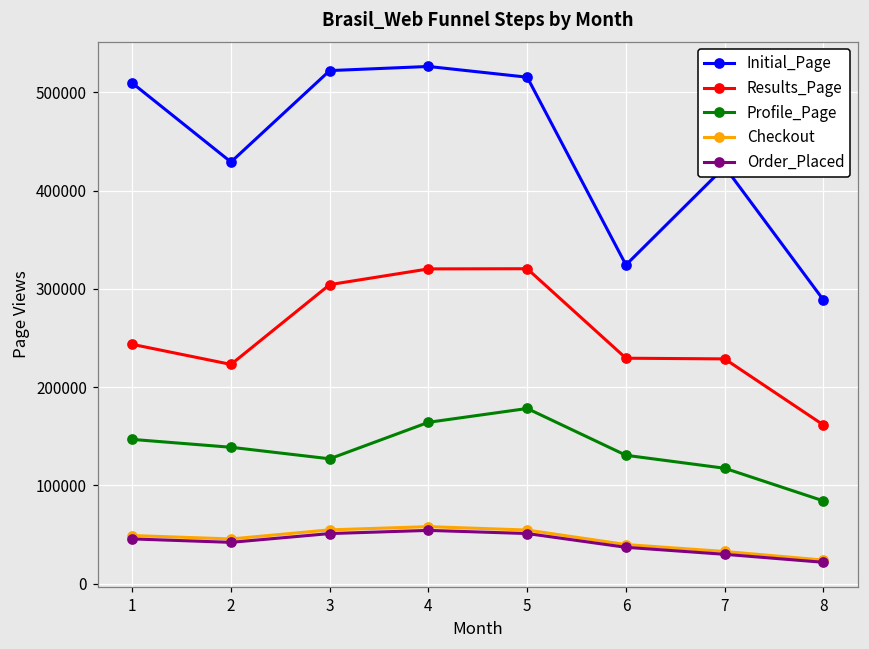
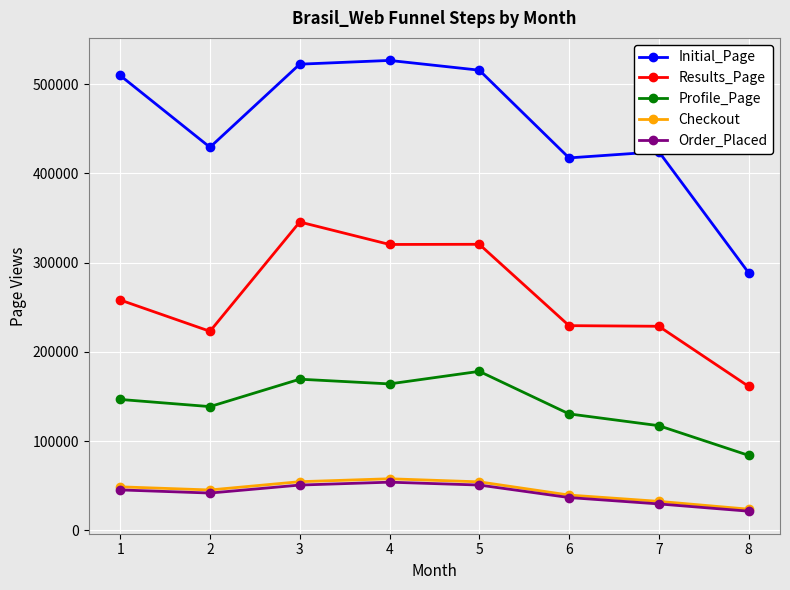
Results_Page, 1: 240000 -> 260000
Results_Page, 3: 300000 -> 350000
Profile_Page, 3: 130000 -> 170000
Initial_Page, 6: 320000 -> 420000
